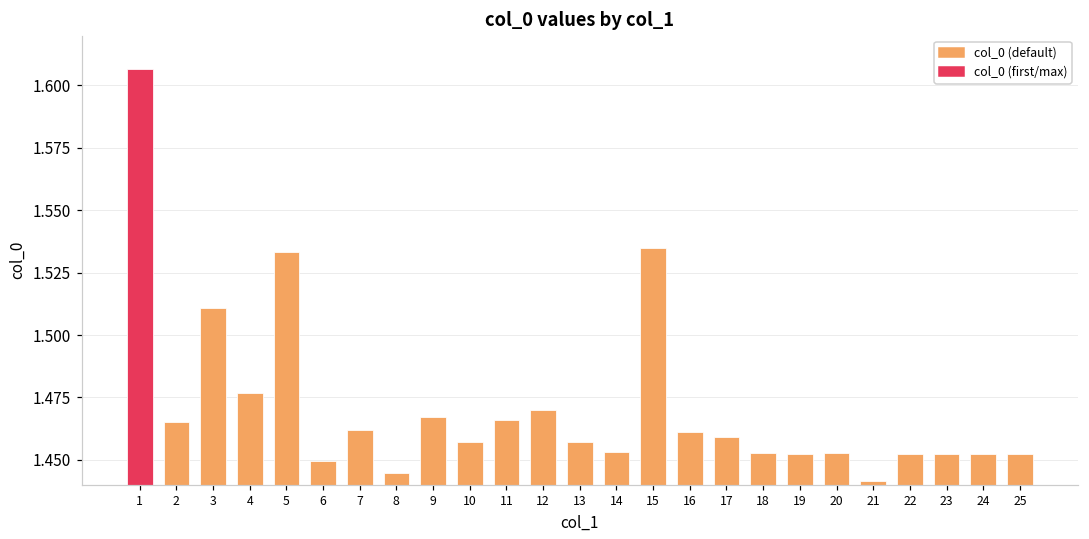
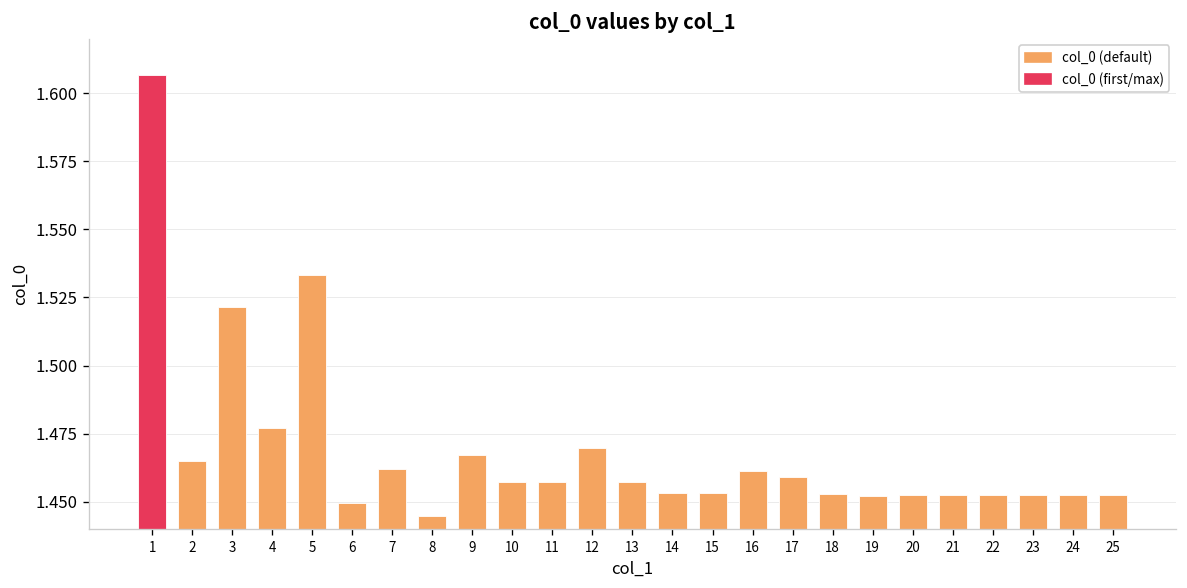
3: 1.511 -> 1.521
11: 1.466 -> 1.457
15: 1.535 -> 1.453
21: 1.442 -> 1.452
